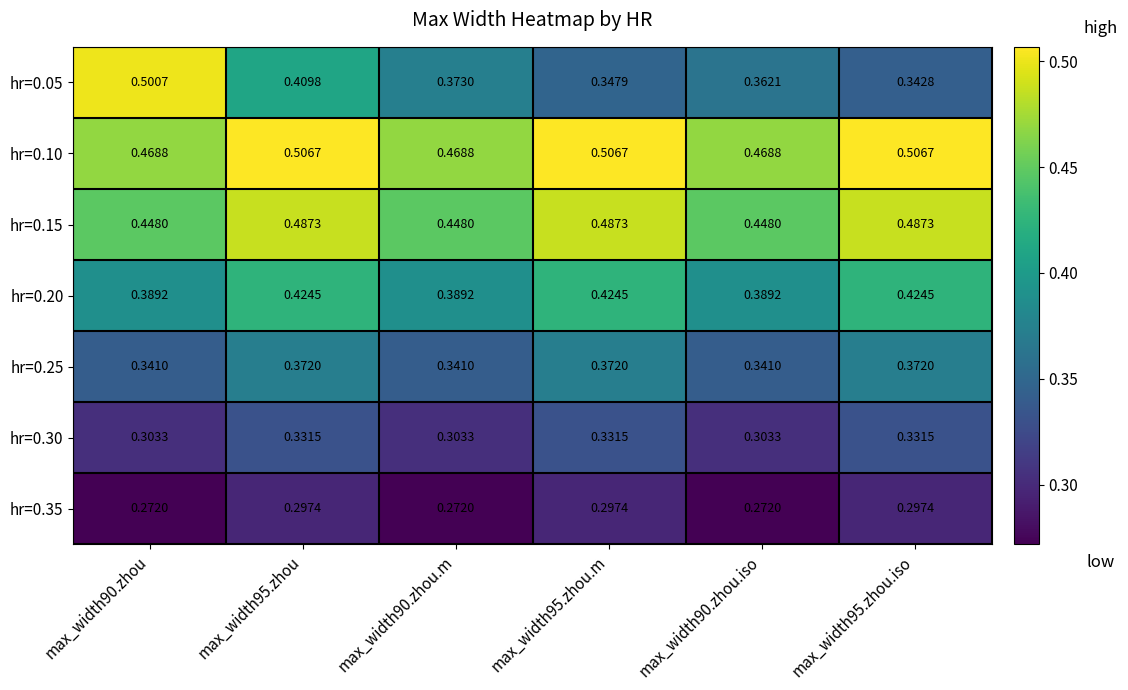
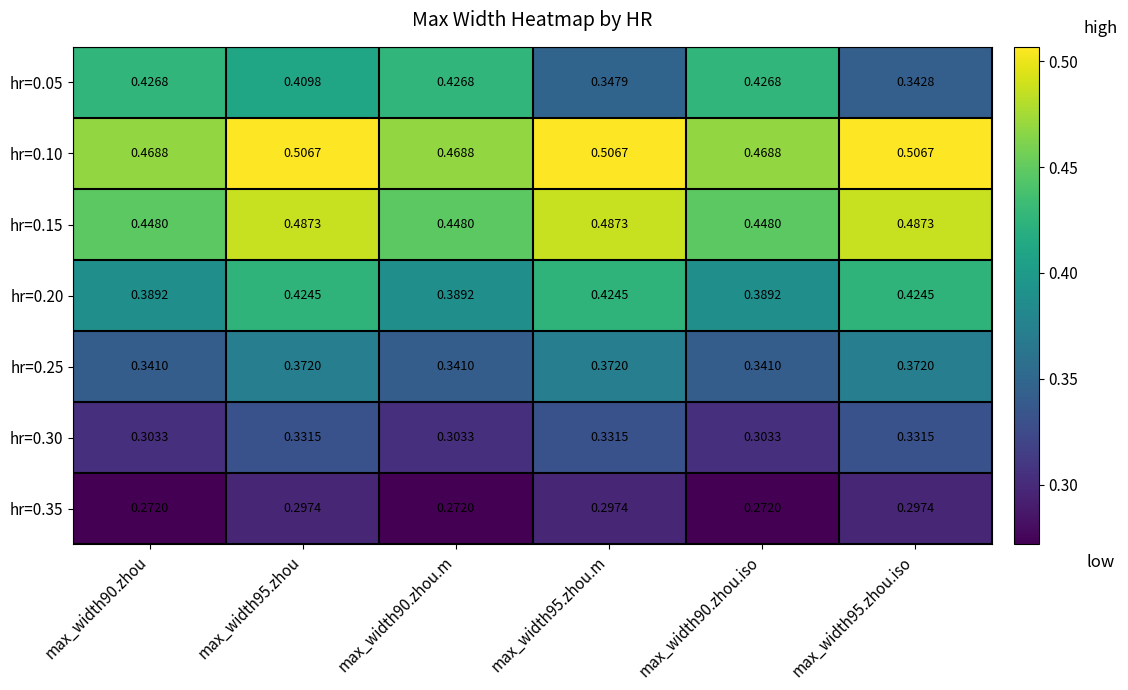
hr=0.05, max_width90.zhou: 0.5007 -> 0.4268
hr=0.05, max_width90.zhou.m: 0.3730 -> 0.4268
hr=0.05, max_width90.zhou.iso: 0.3621 -> 0.4268
